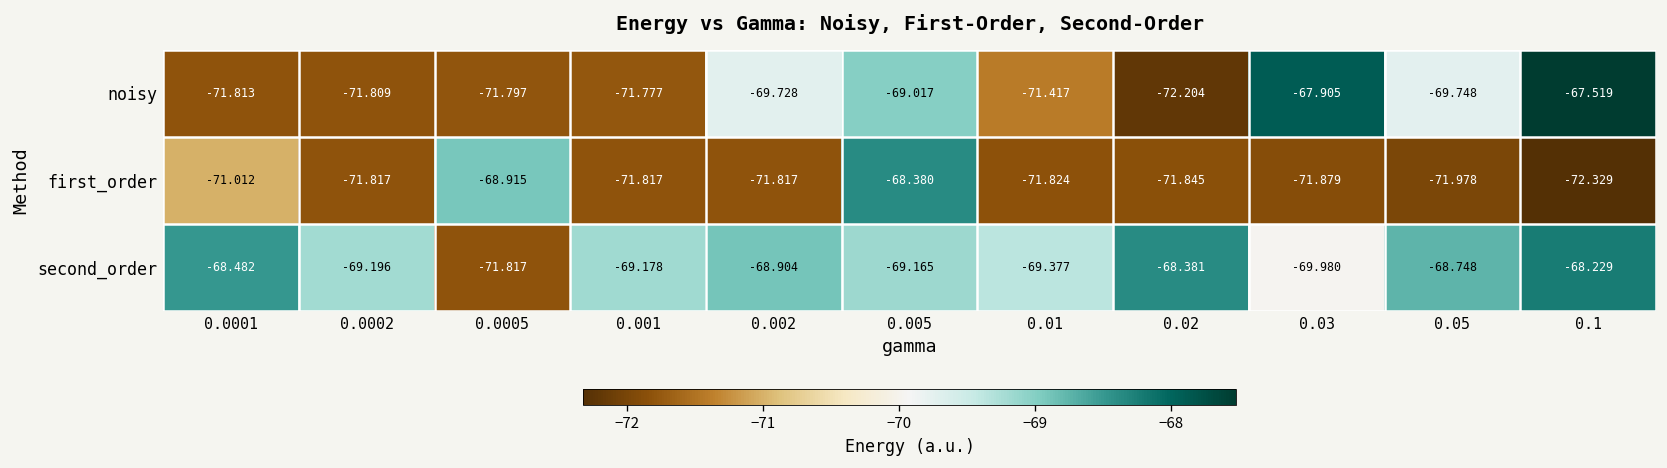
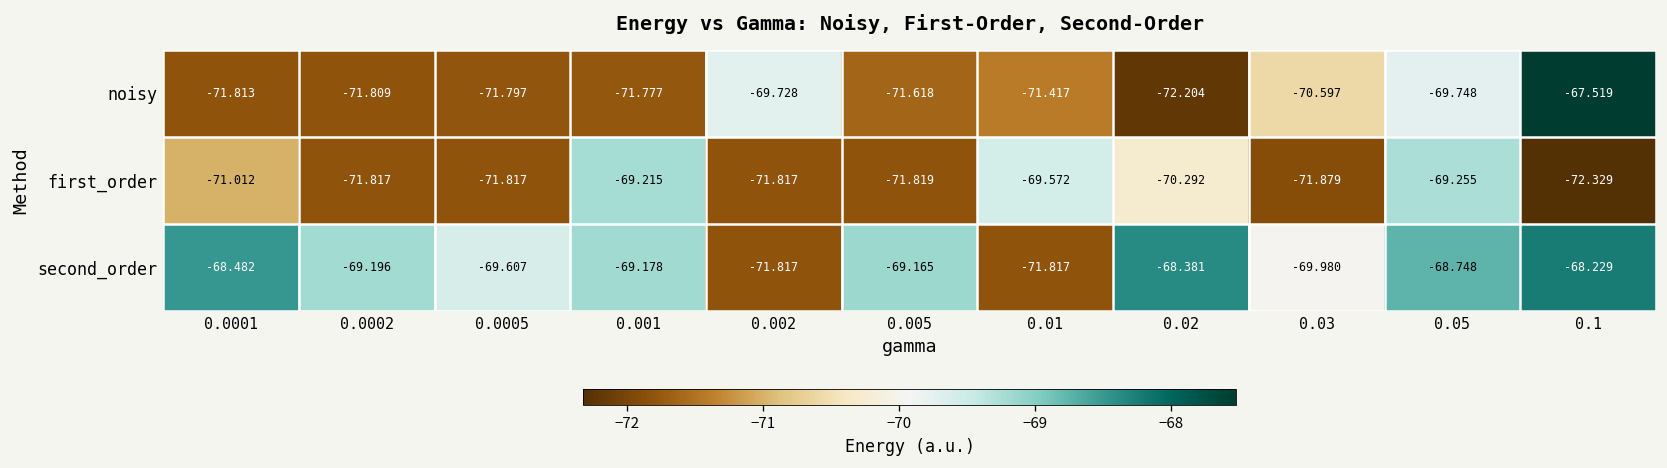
noisy, 0.005: -69.017 -> -71.618
noisy, 0.03: -67.905 -> -70.597
first_order, 0.0005: -68.915 -> -71.817
first_order, 0.001: -71.817 -> -69.215
first_order, 0.005: -68.380 -> -71.819
first_order, 0.01: -71.824 -> -69.572
first_order, 0.02: -71.845 -> -70.292
first_order, 0.05: -71.978 -> -69.255
second_order, 0.0005: -71.817 -> -69.607
second_order, 0.002: -68.904 -> -71.817
second_order, 0.01: -69.377 -> -71.817
